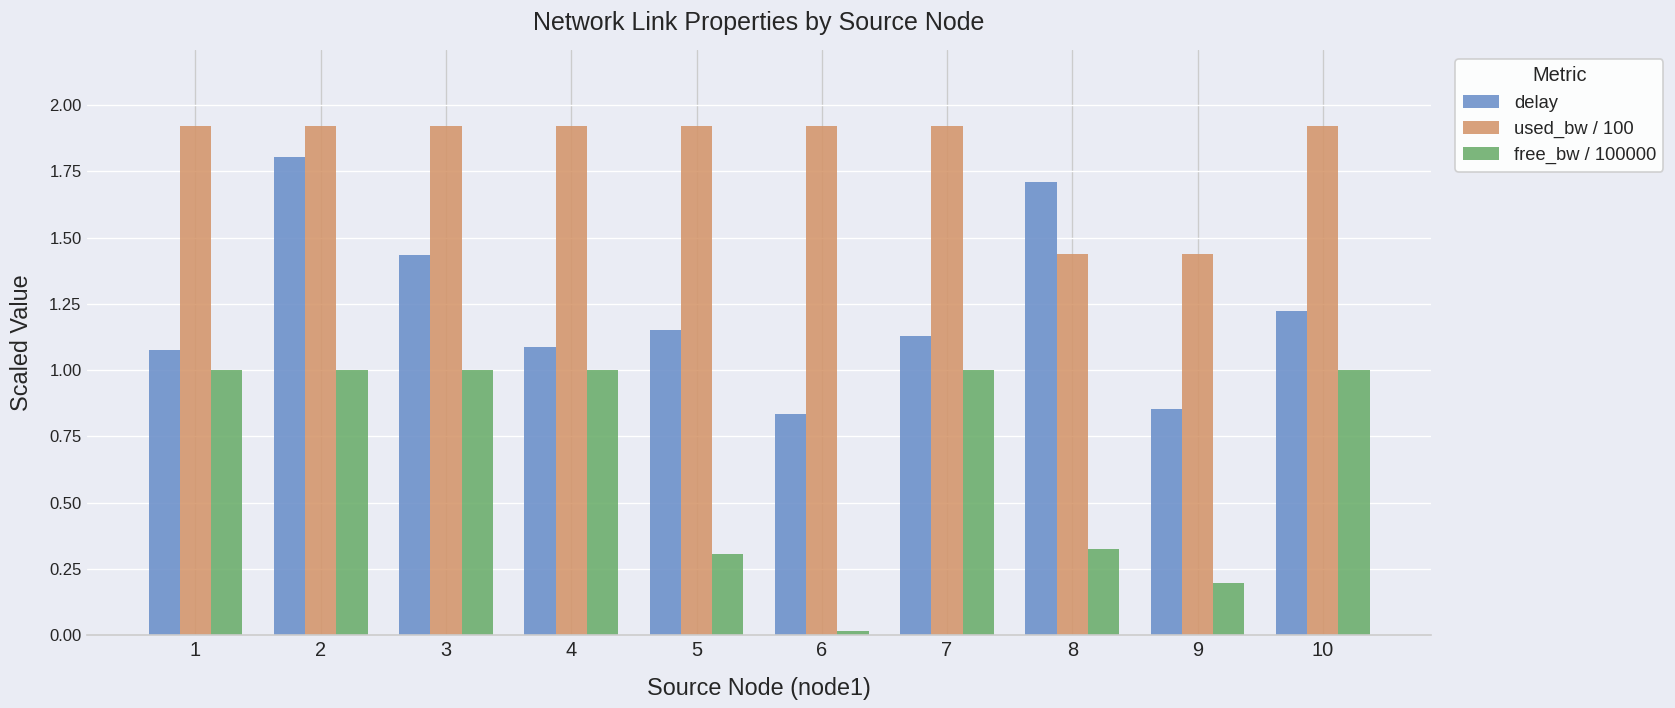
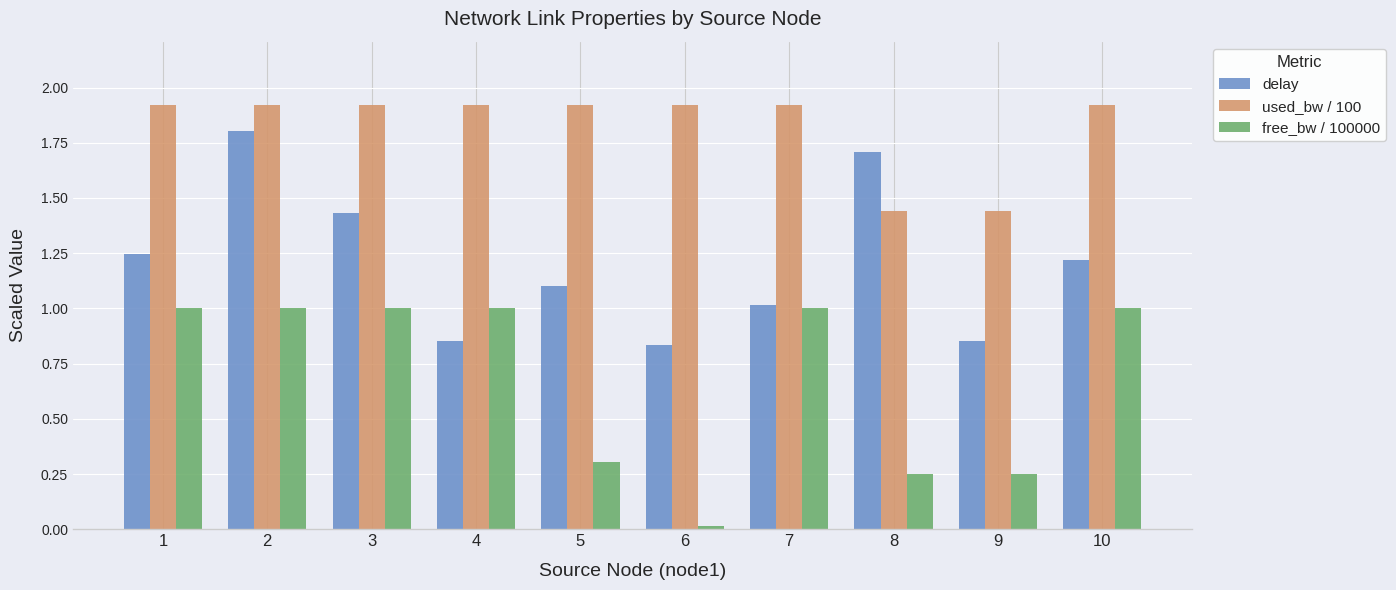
delay, 1: 1.08 -> 1.25
delay, 4: 1.09 -> 0.85
delay, 5: 1.15 -> 1.10
delay, 7: 1.13 -> 1.01
free_bw / 100000, 8: 0.32 -> 0.25
free_bw / 100000, 9: 0.20 -> 0.25
